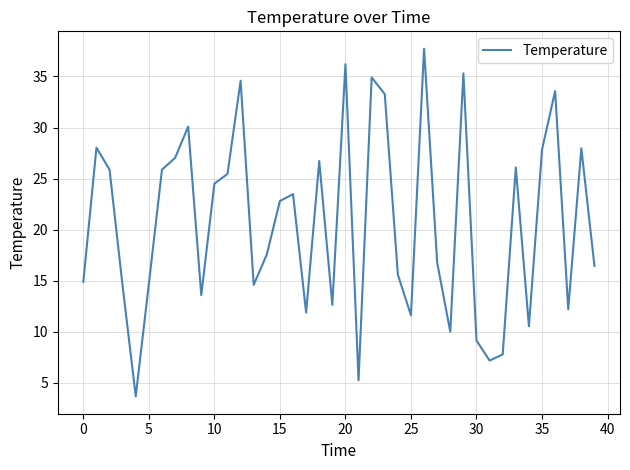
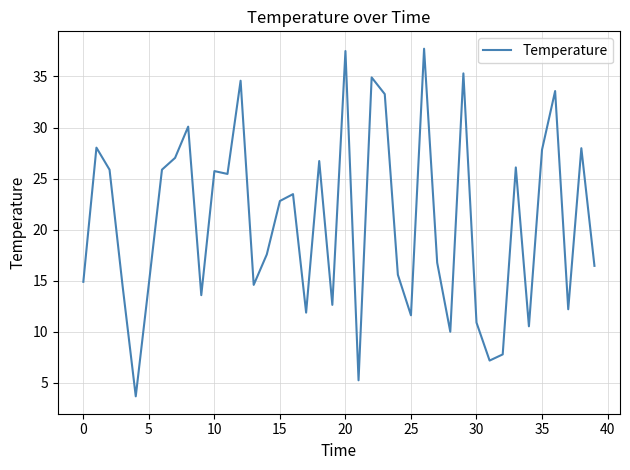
10: 24.5 -> 25.7
20: 36.2 -> 37.5
30: 9.1 -> 10.9
